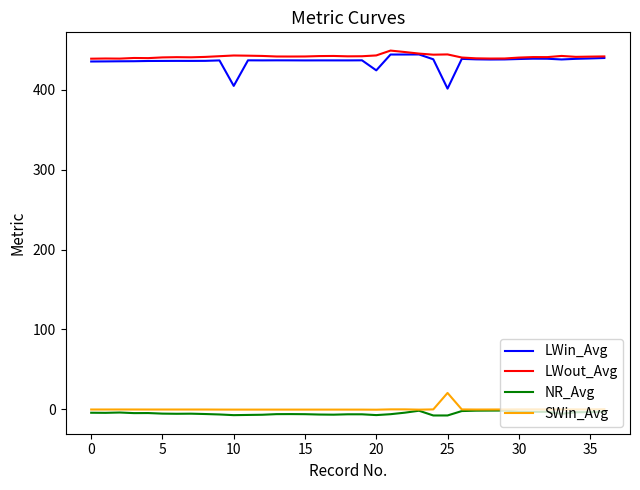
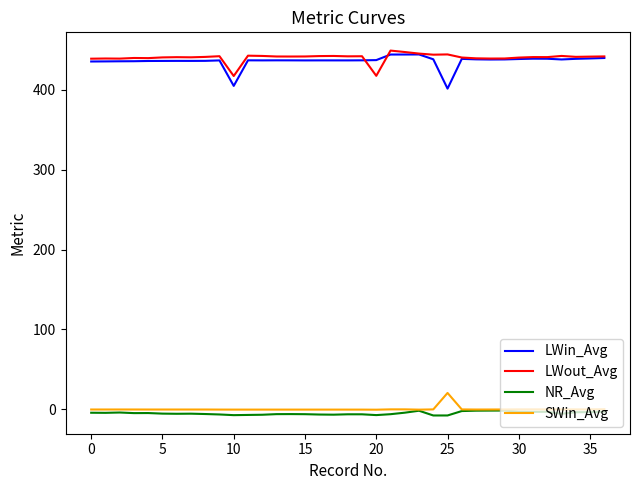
LWout_Avg, 10: 440 -> 420
LWin_Avg, 20: 420 -> 440
LWout_Avg, 20: 440 -> 420
